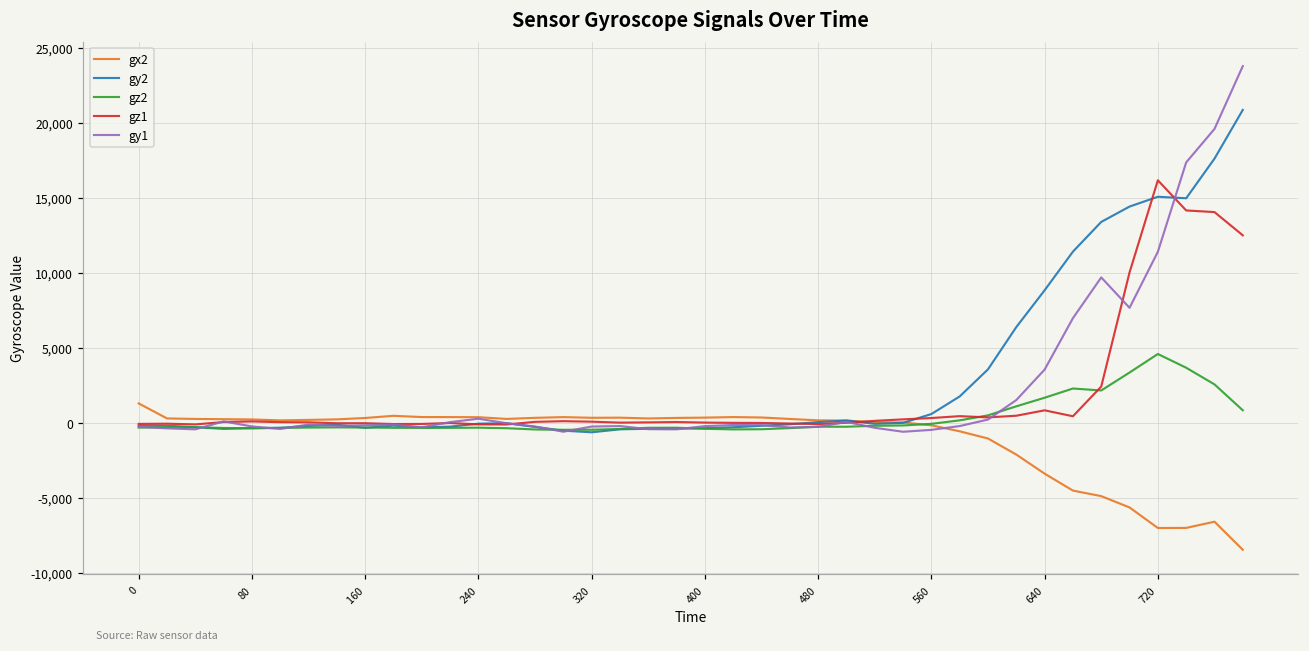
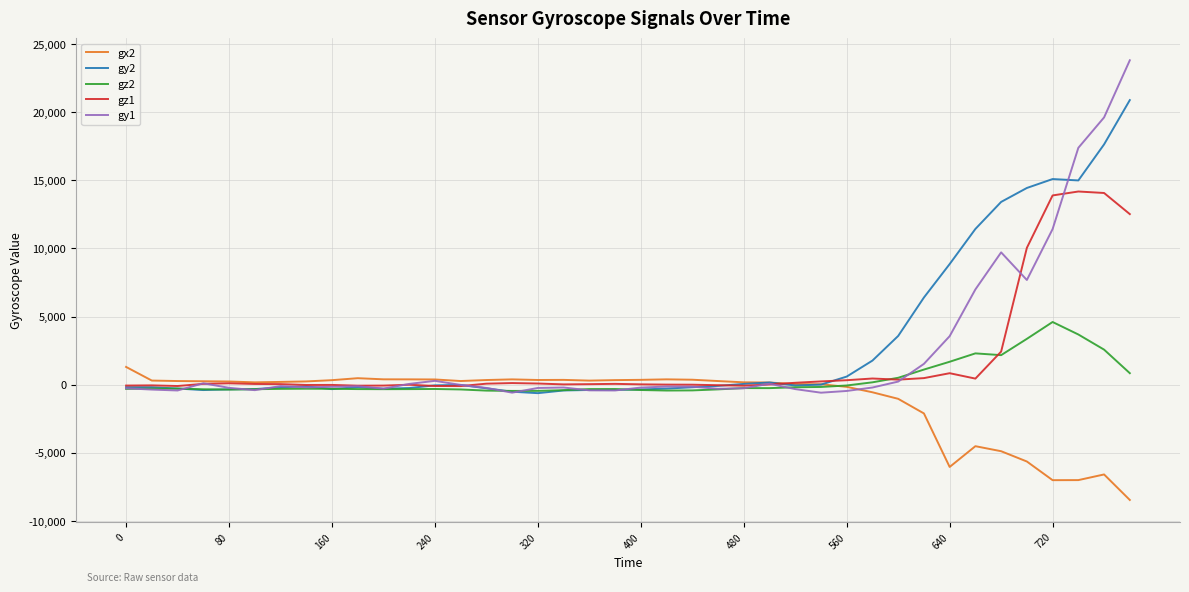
gx2, 640: -3,400 -> -6,000
gz1, 720: 16,200 -> 13,900
